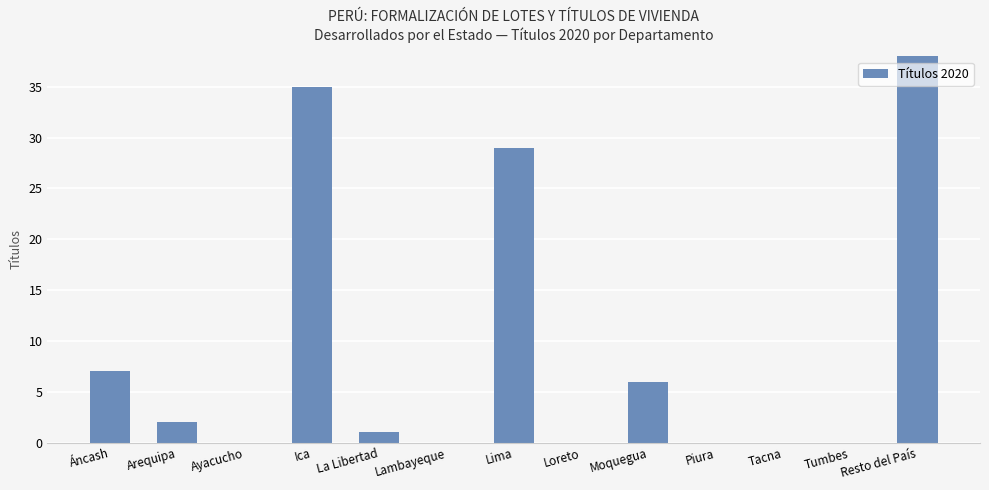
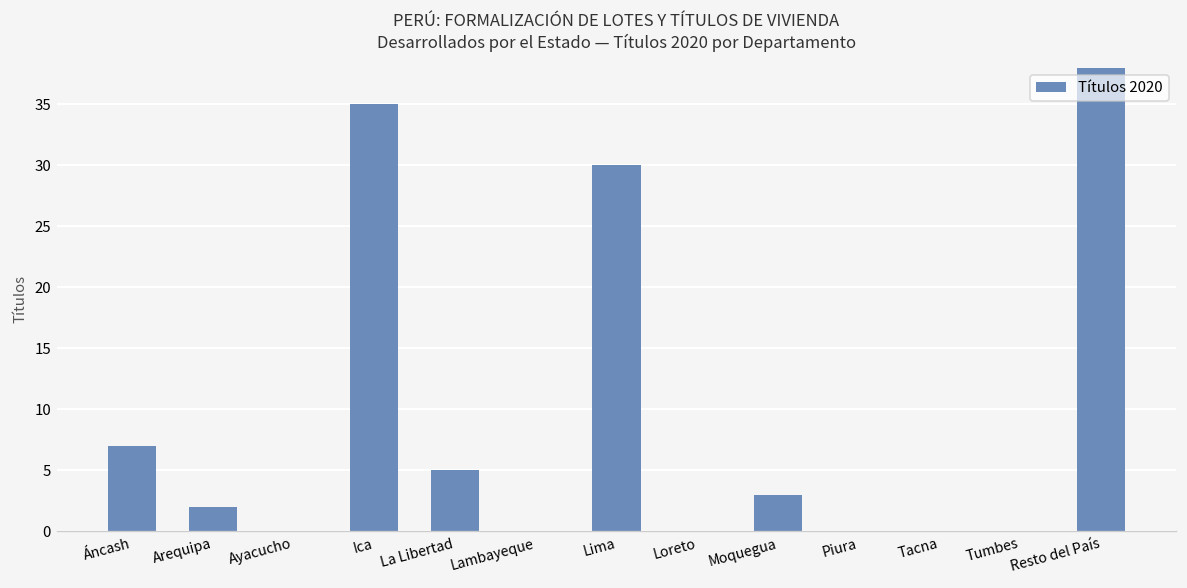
La Libertad: 1 -> 5
Lima: 29 -> 30
Moquegua: 6 -> 3
